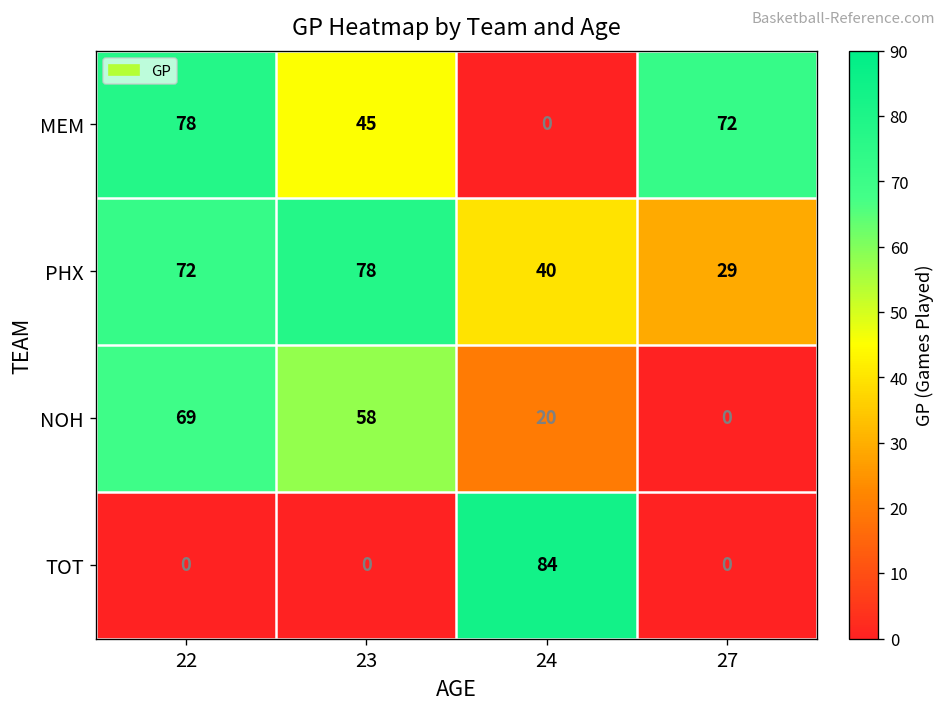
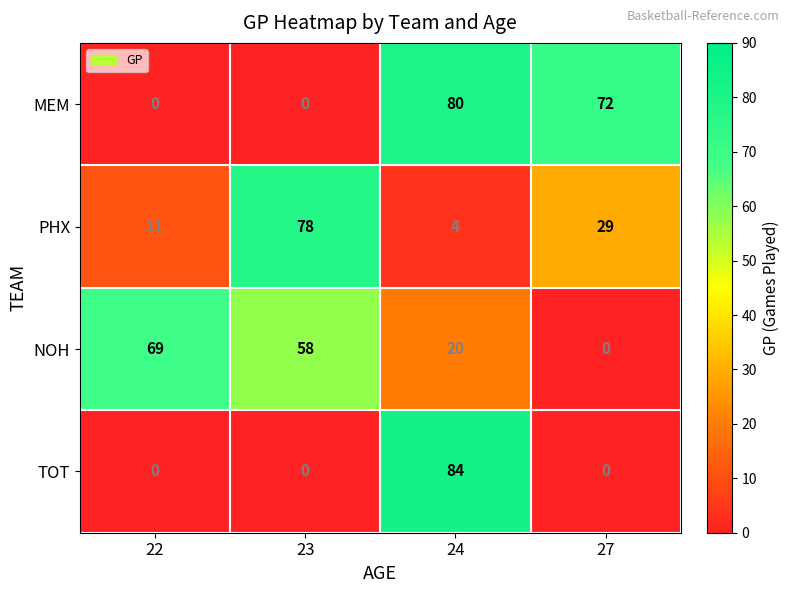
MEM, 22: 78 -> 0
MEM, 23: 45 -> 0
MEM, 24: 0 -> 80
PHX, 22: 72 -> 11
PHX, 24: 40 -> 4
